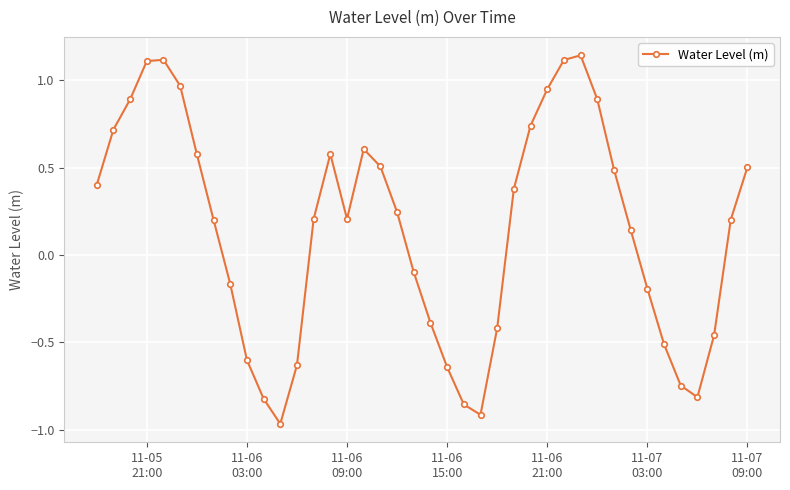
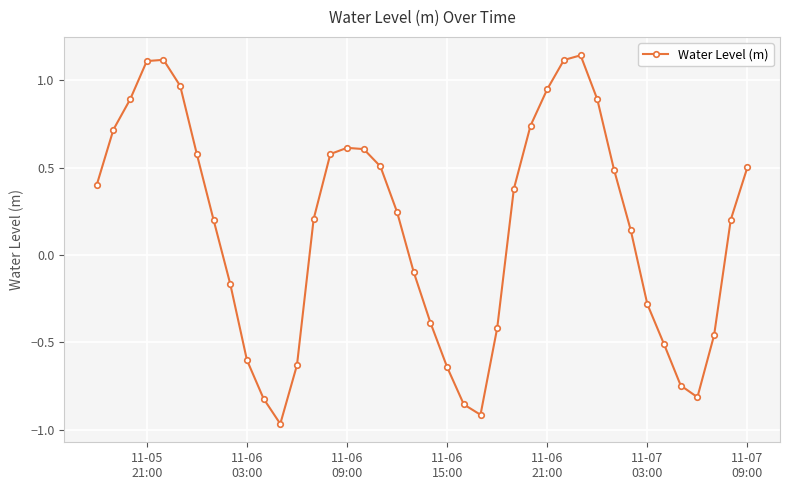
11-06 09:00: 0.21 -> 0.61
11-07 03:00: -0.19 -> -0.28
